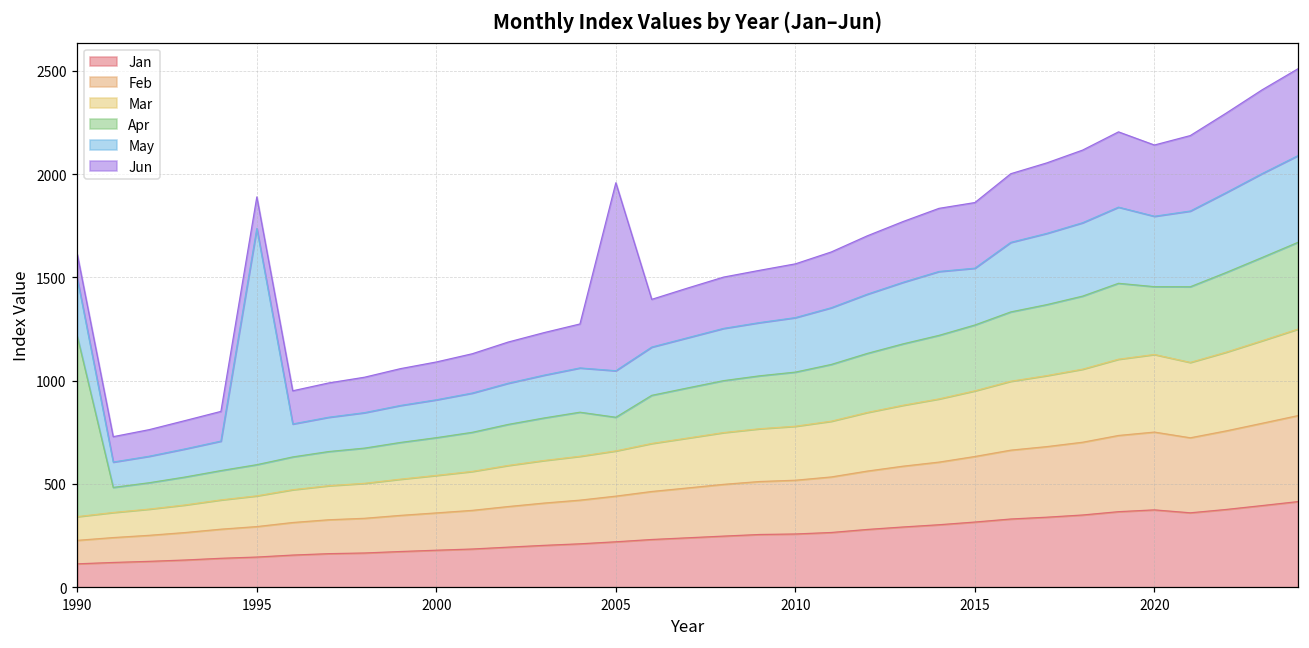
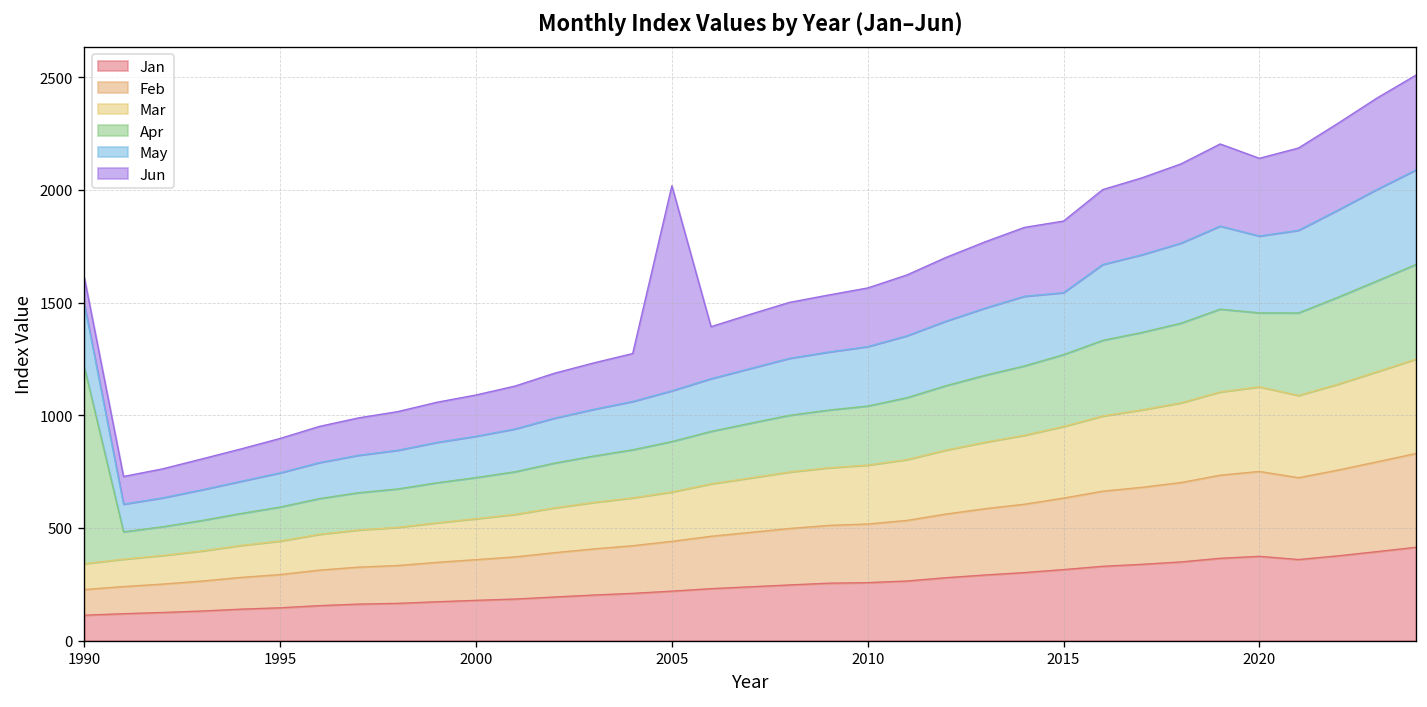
May, 1995: 1140 -> 150
Apr, 2005: 160 -> 220
